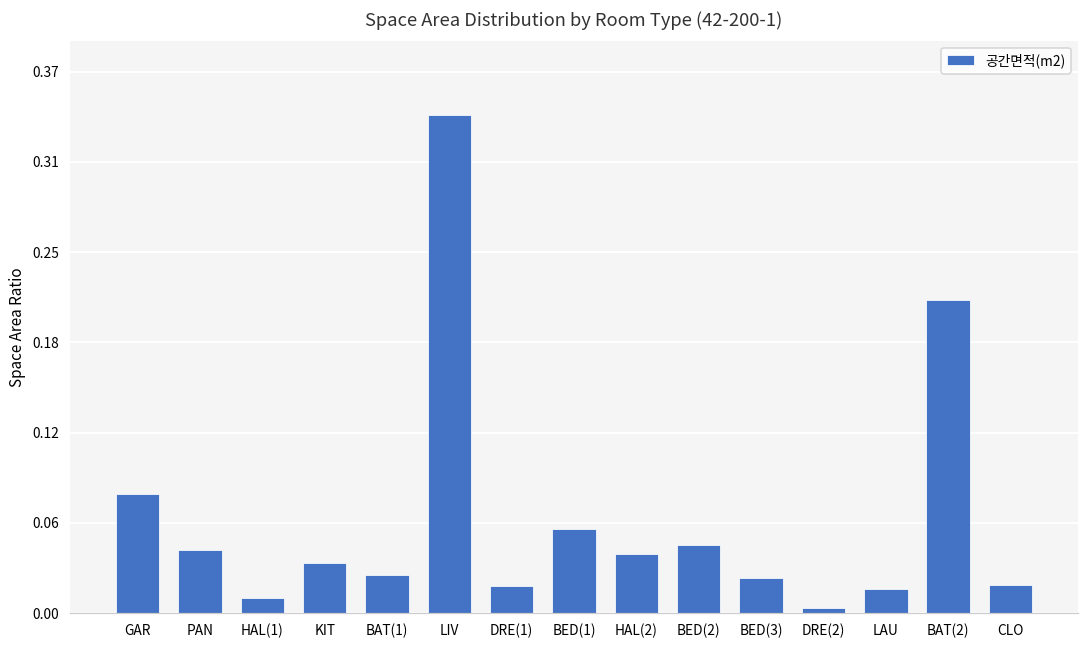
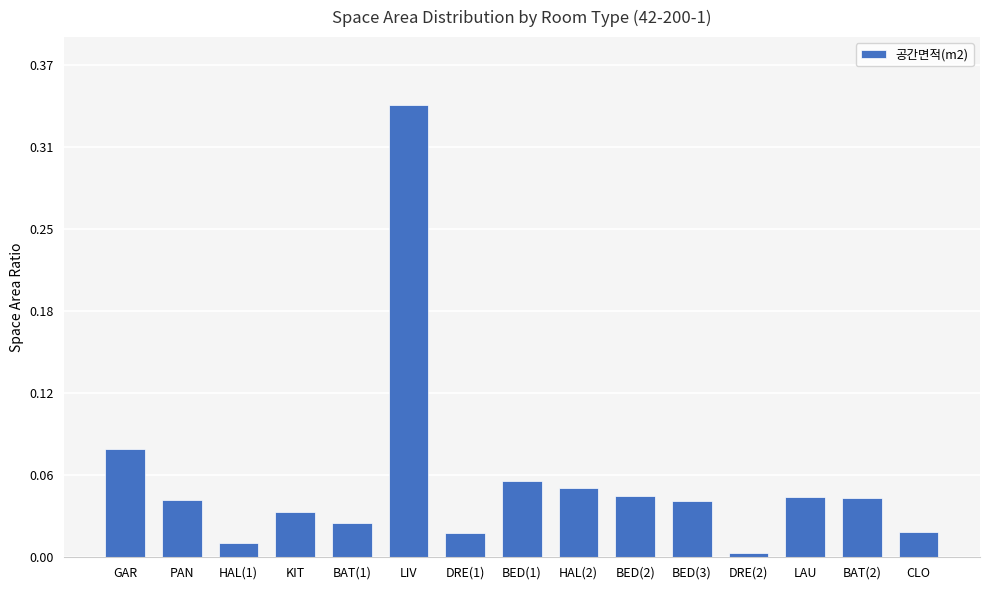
HAL(2): 0.040 -> 0.052
BED(3): 0.024 -> 0.042
LAU: 0.016 -> 0.045
BAT(2): 0.214 -> 0.044
